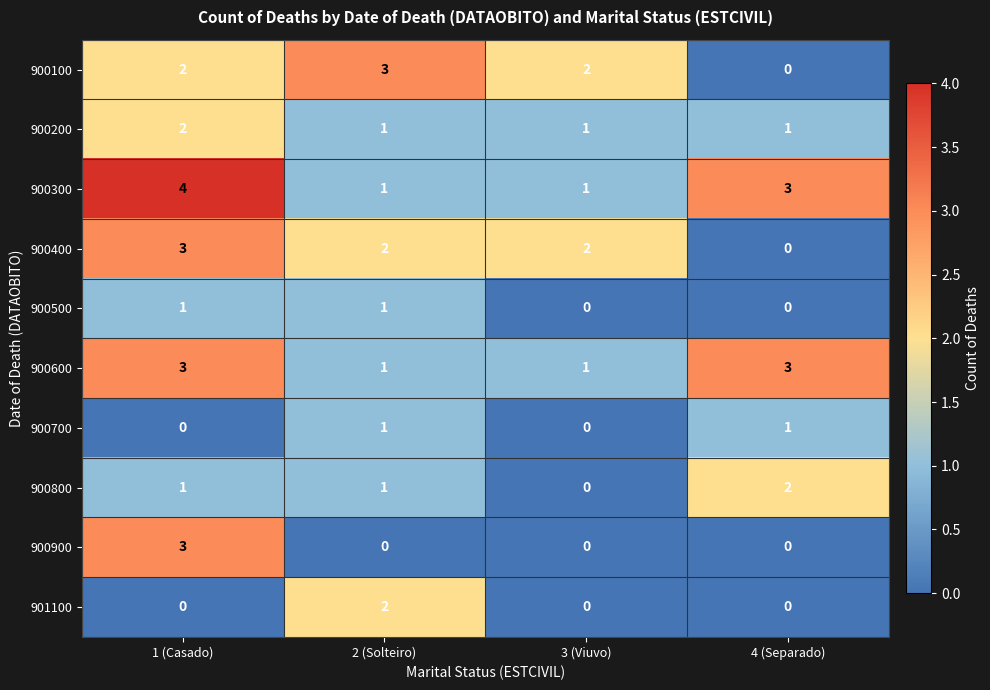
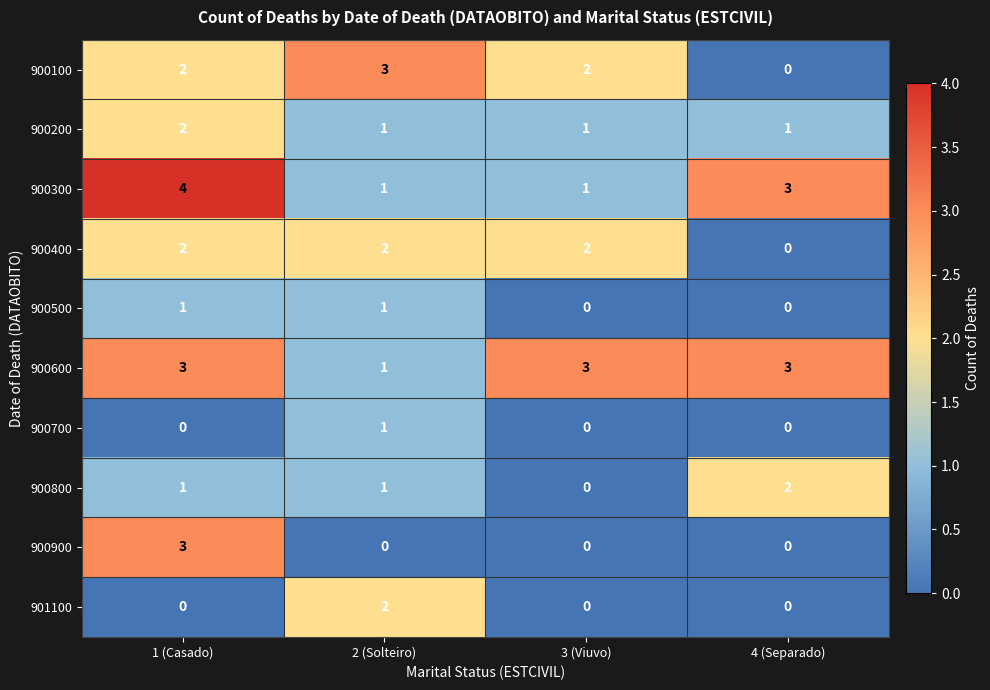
900400, 1 (Casado): 3 -> 2
900600, 3 (Viuvo): 1 -> 3
900700, 4 (Separado): 1 -> 0
